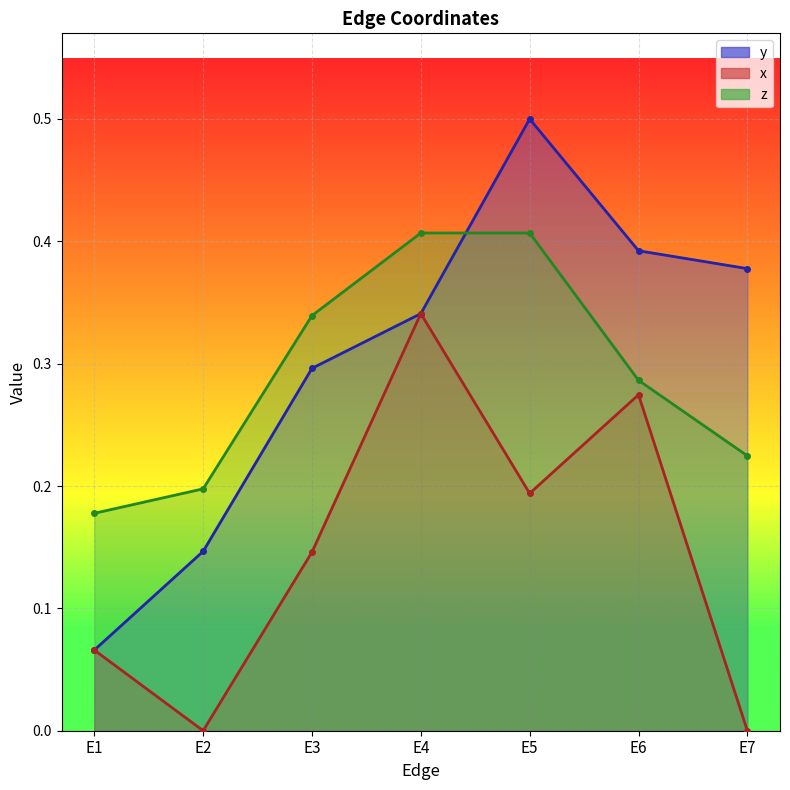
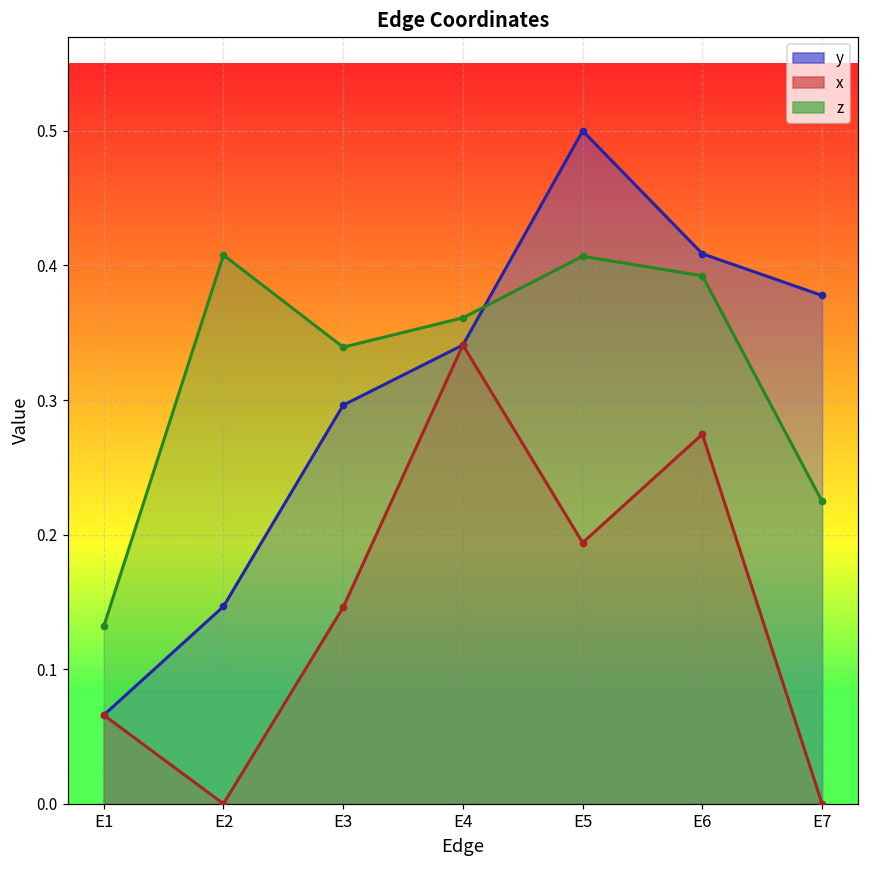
z, E1: 0.178 -> 0.132
z, E2: 0.198 -> 0.408
z, E4: 0.407 -> 0.361
y, E6: 0.392 -> 0.409
z, E6: 0.286 -> 0.392
